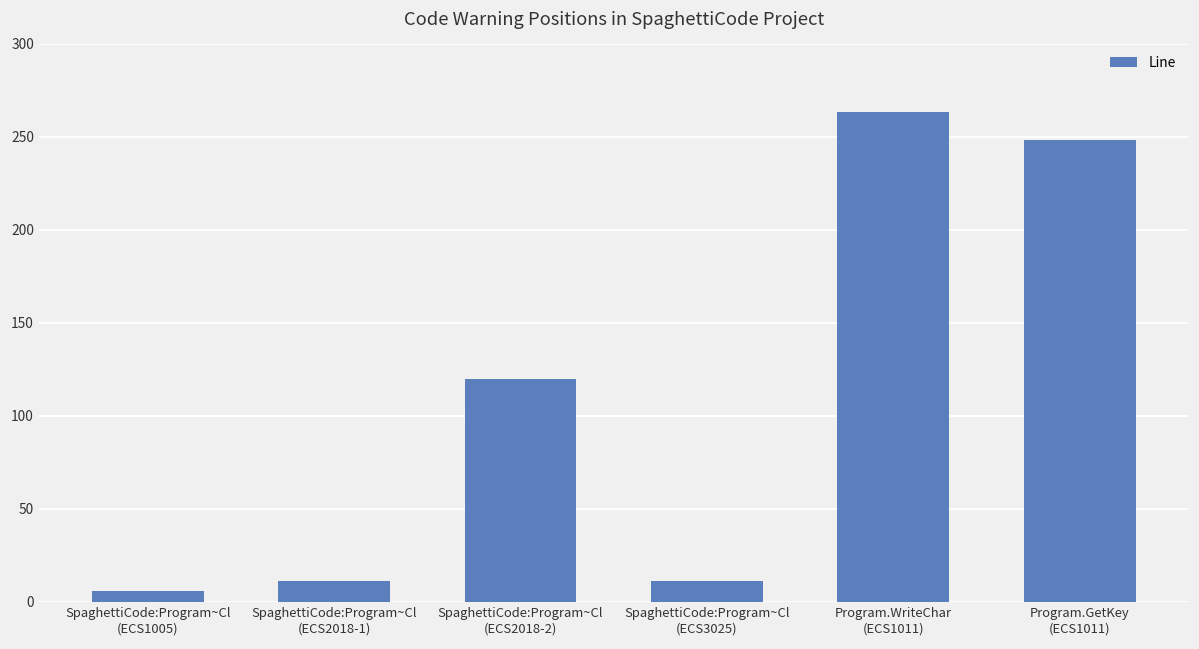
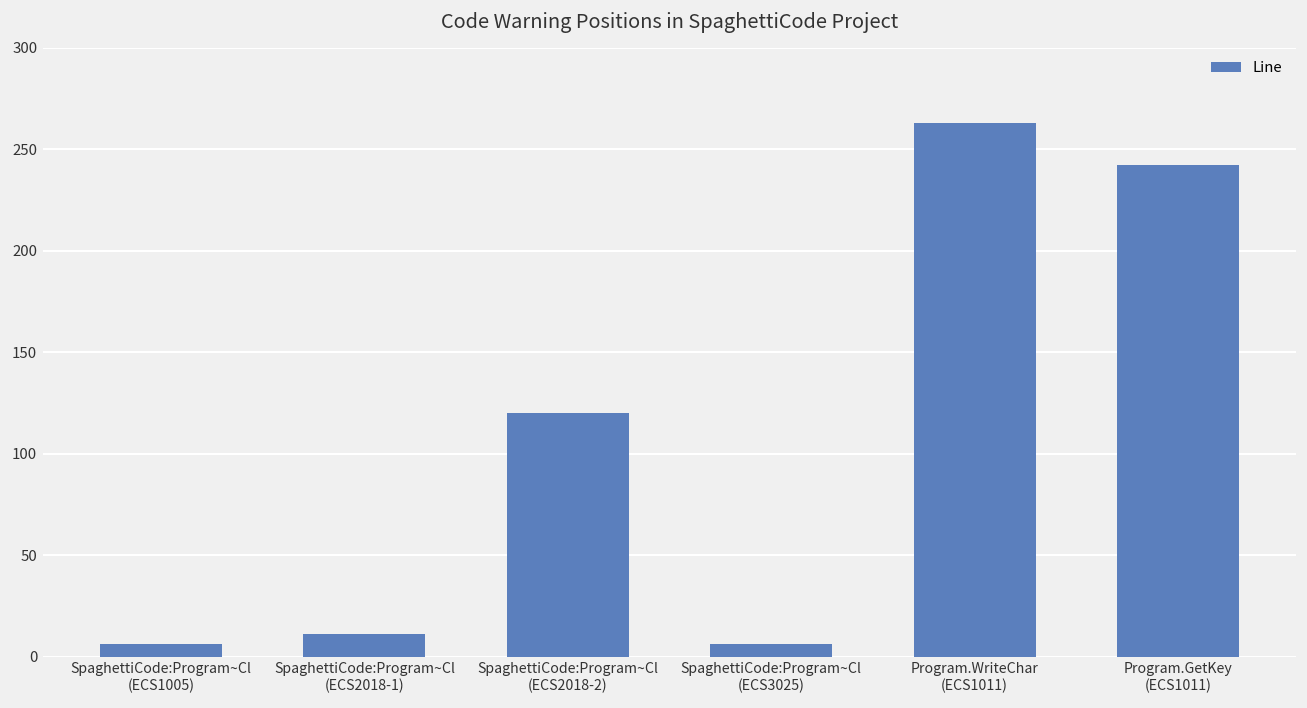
SpaghettiCode:Program~Cl (ECS3025): 11 -> 6
Program.GetKey (ECS1011): 248 -> 242
